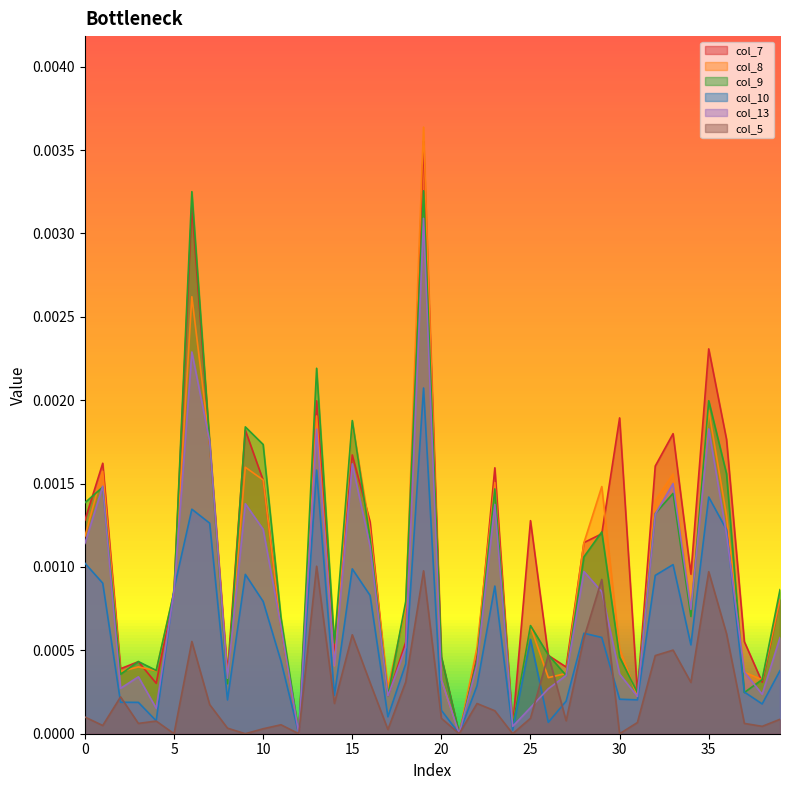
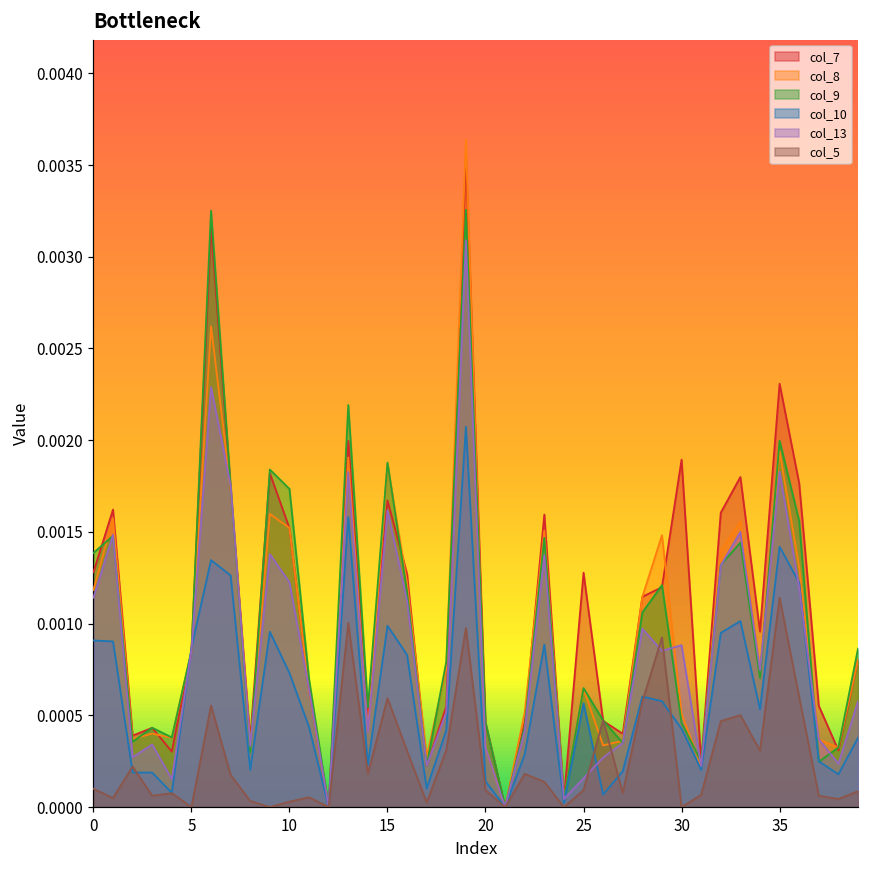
col_10, 0: 0.00102 -> 0.00091
col_10, 10: 0.00079 -> 0.00073
col_10, 30: 0.00021 -> 0.00043
col_13, 30: 0.00036 -> 0.00088
col_5, 35: 0.00097 -> 0.00114
